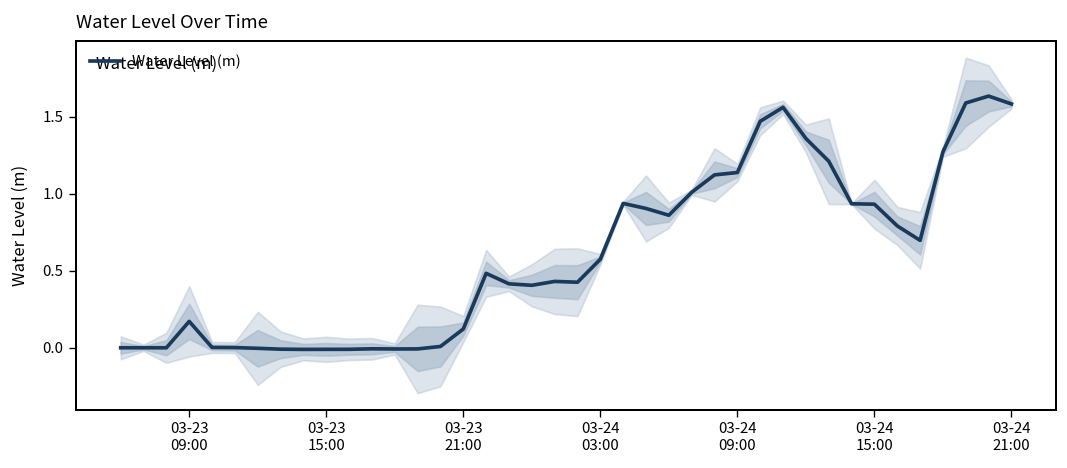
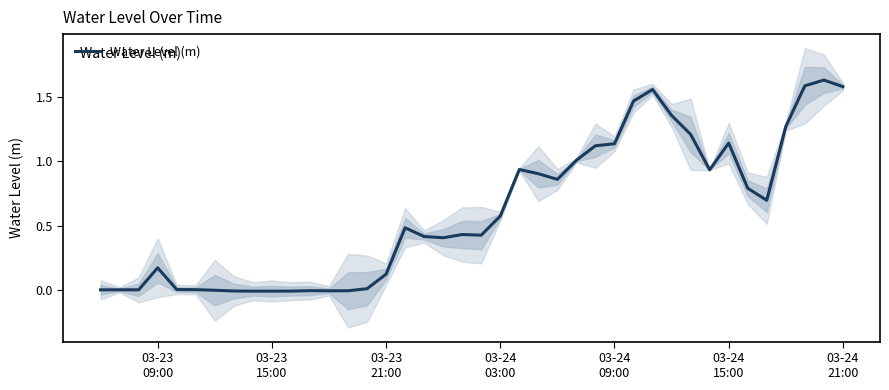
Water Level (m), 03-24 15:00: 0.93 -> 1.14
